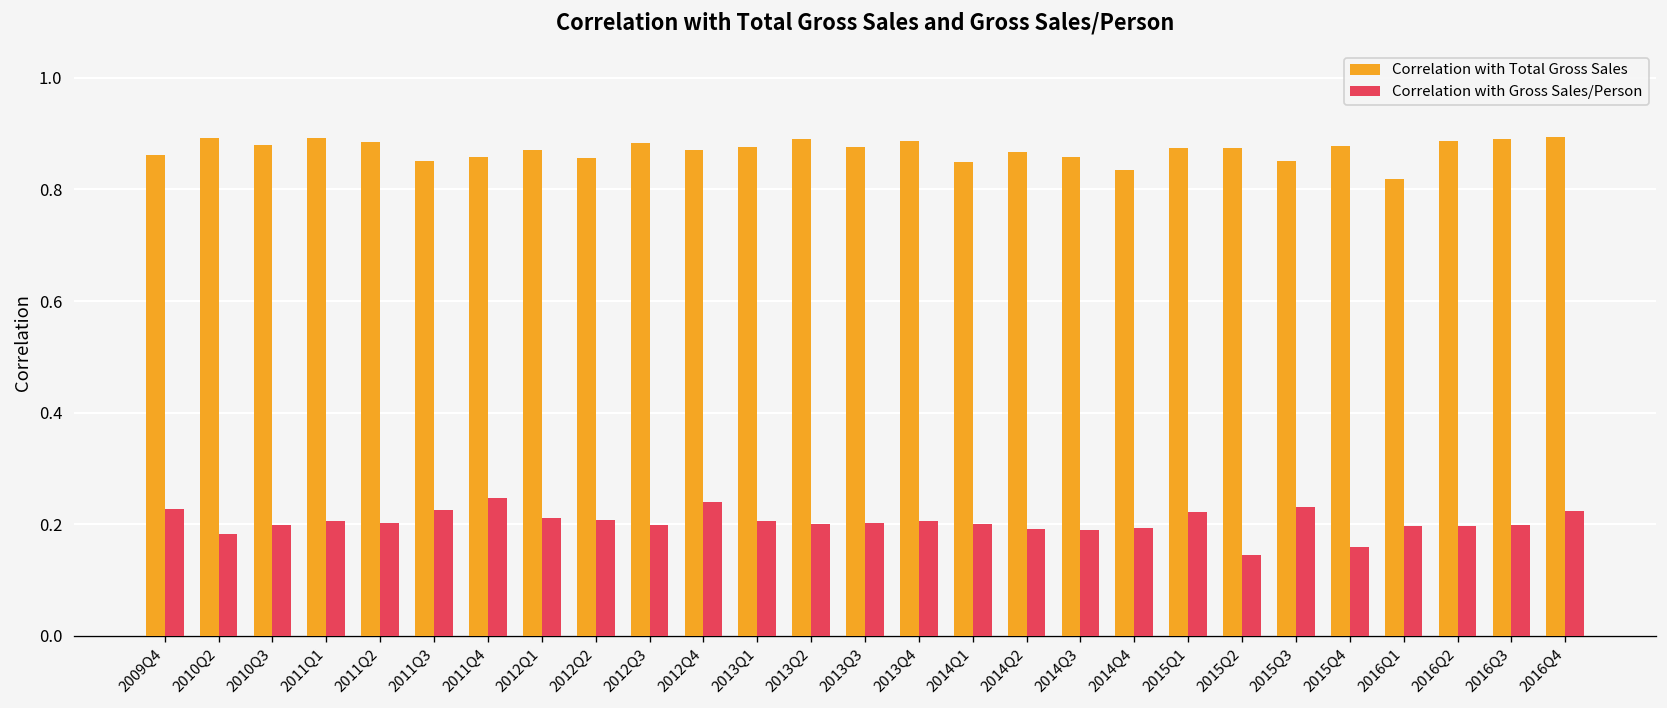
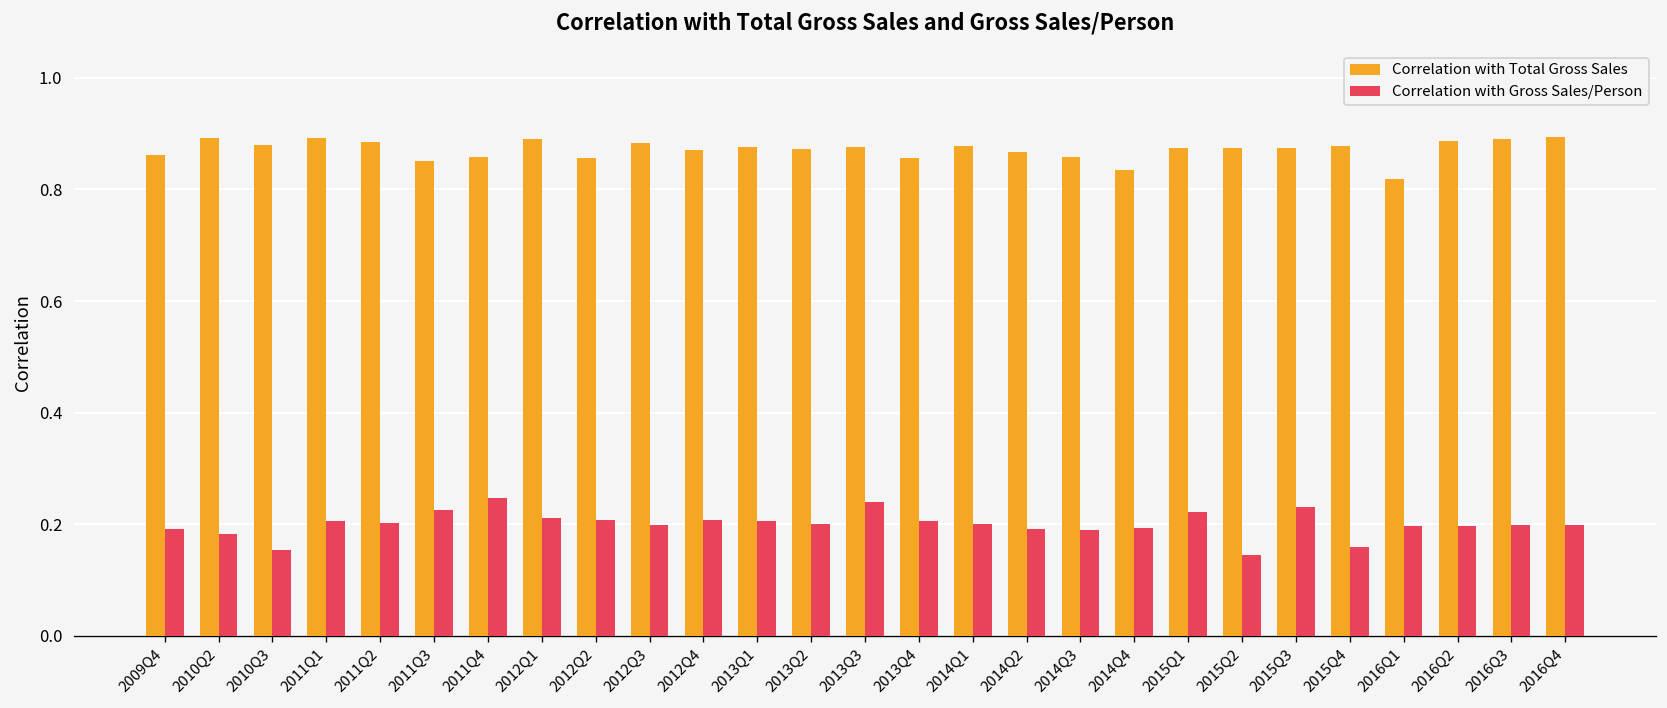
Correlation with Gross Sales/Person, 2009Q4: 0.23 -> 0.19
Correlation with Gross Sales/Person, 2010Q3: 0.20 -> 0.15
Correlation with Total Gross Sales, 2012Q1: 0.87 -> 0.89
Correlation with Gross Sales/Person, 2012Q4: 0.24 -> 0.21
Correlation with Total Gross Sales, 2013Q2: 0.89 -> 0.87
Correlation with Gross Sales/Person, 2013Q3: 0.20 -> 0.24
Correlation with Total Gross Sales, 2013Q4: 0.89 -> 0.86
Correlation with Total Gross Sales, 2014Q1: 0.85 -> 0.88
Correlation with Total Gross Sales, 2015Q3: 0.85 -> 0.87
Correlation with Gross Sales/Person, 2016Q4: 0.22 -> 0.20
